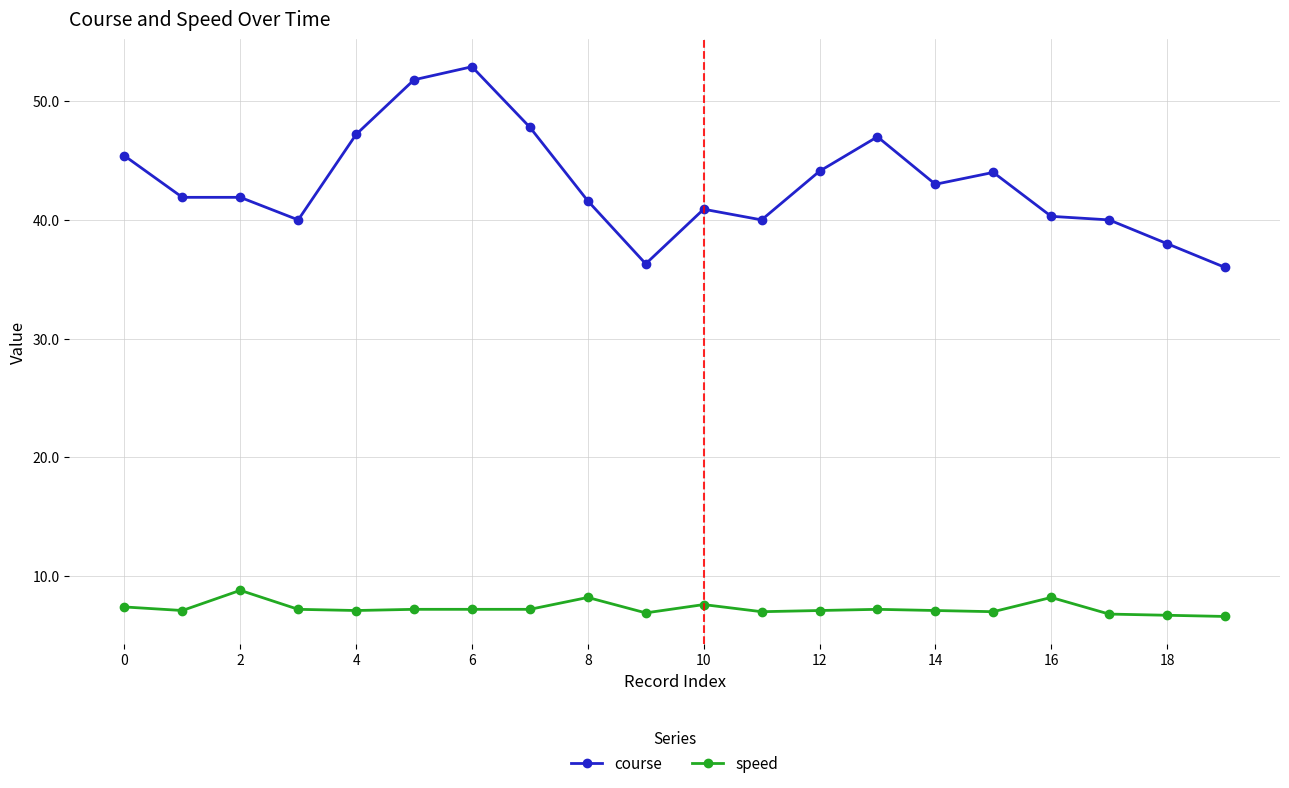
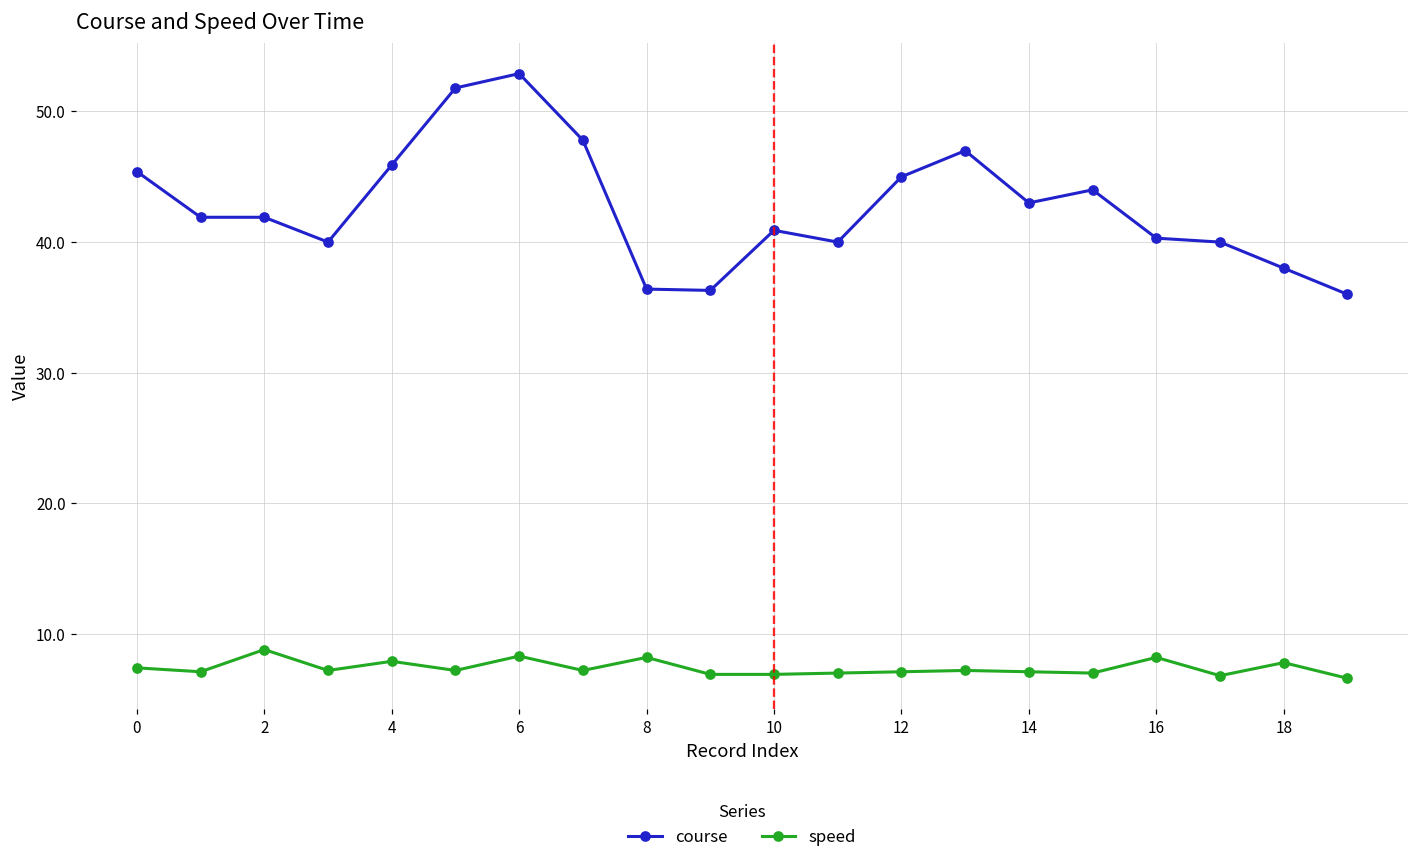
course, 4: 47.2 -> 45.9
speed, 4: 7.1 -> 7.9
speed, 6: 7.2 -> 8.3
course, 8: 41.6 -> 36.4
speed, 10: 7.6 -> 6.9
course, 12: 44.1 -> 45.0
speed, 18: 6.7 -> 7.8
